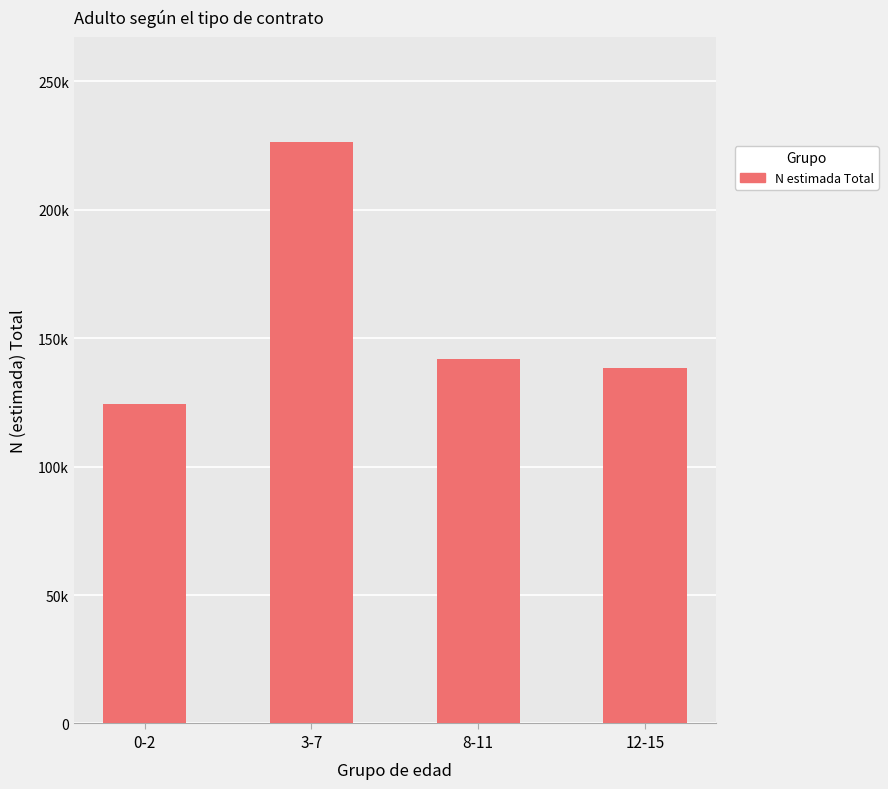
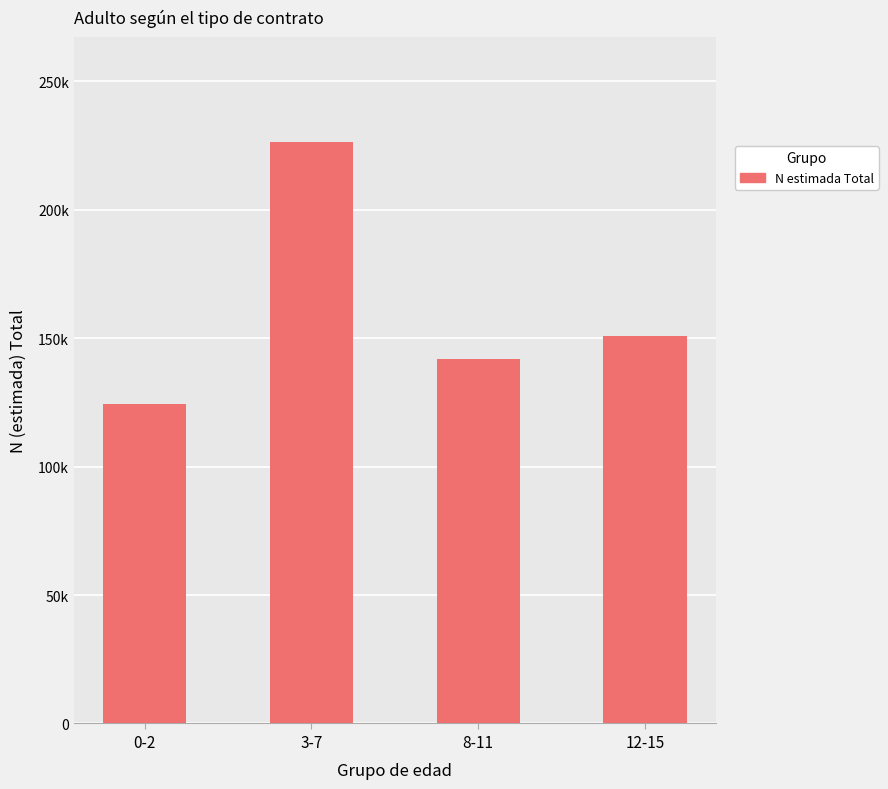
12-15: 138000 -> 151000
